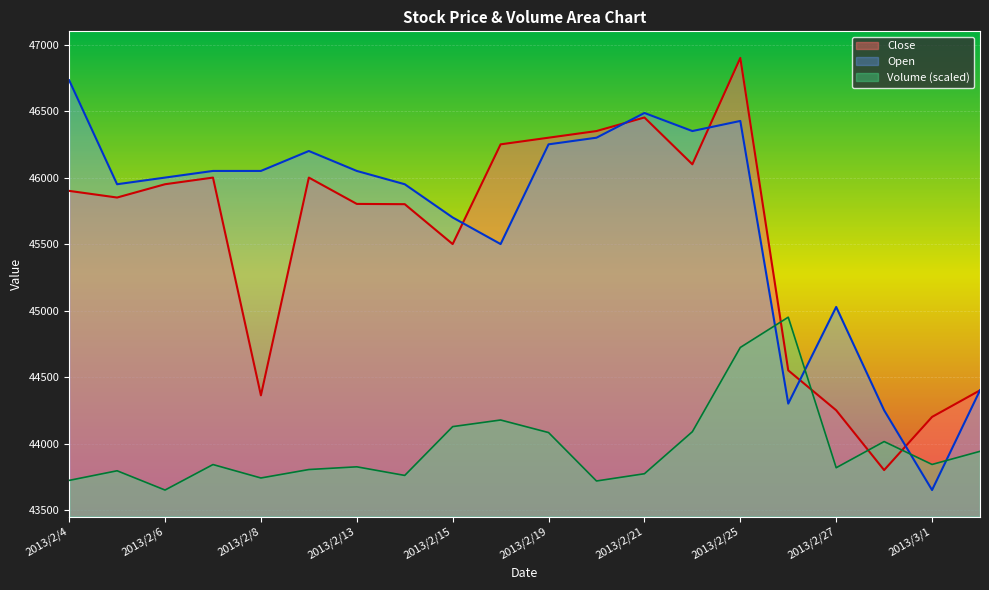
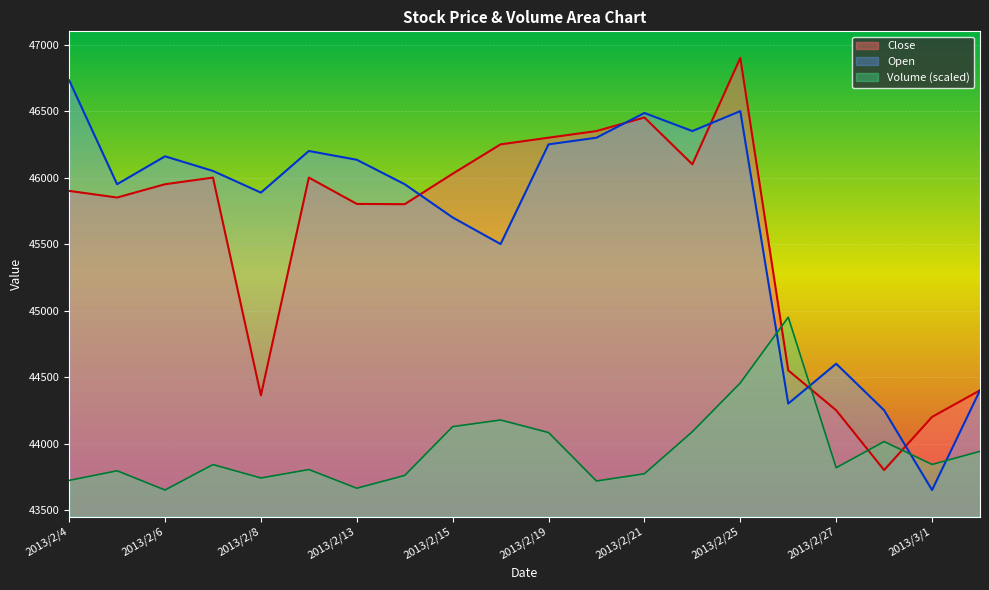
Open, 2013/2/6: 46000 -> 46160
Open, 2013/2/8: 46050 -> 45890
Open, 2013/2/13: 46050 -> 46130
Volume (scaled), 2013/2/13: 43820 -> 43660
Close, 2013/2/15: 45500 -> 46030
Open, 2013/2/25: 46430 -> 46500
Volume (scaled), 2013/2/25: 44720 -> 44460
Open, 2013/2/27: 45030 -> 44600
